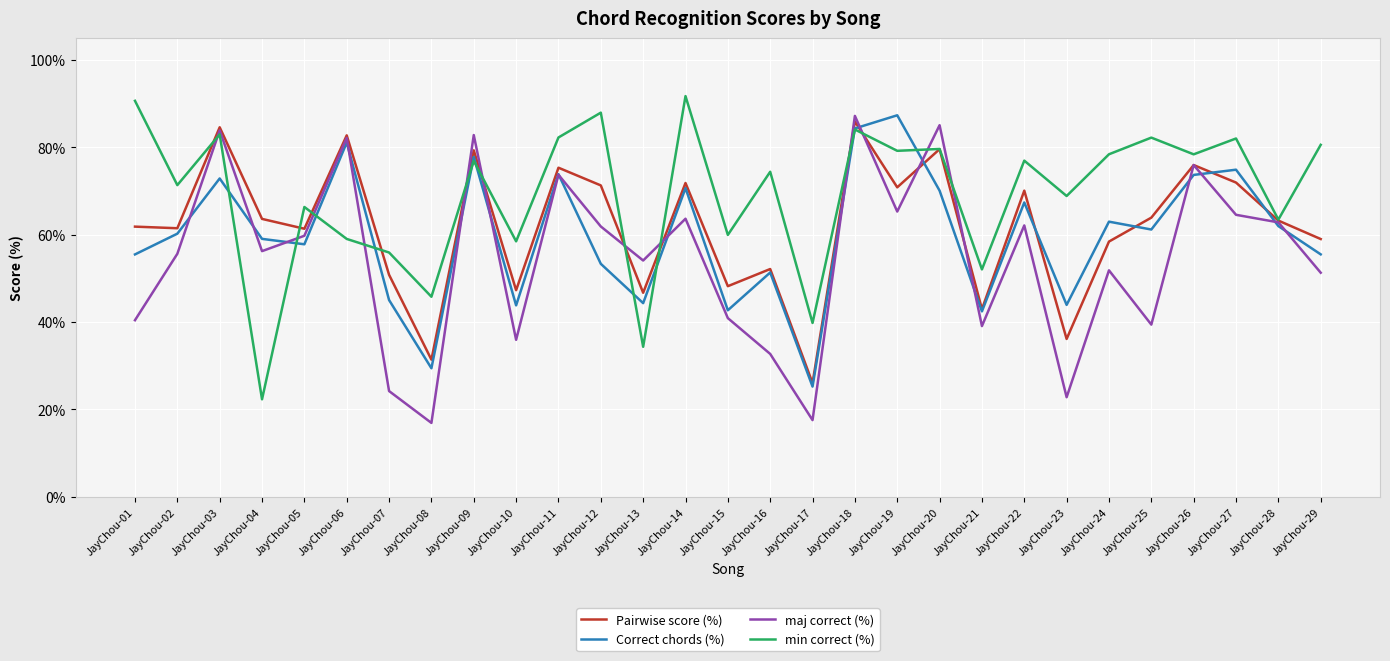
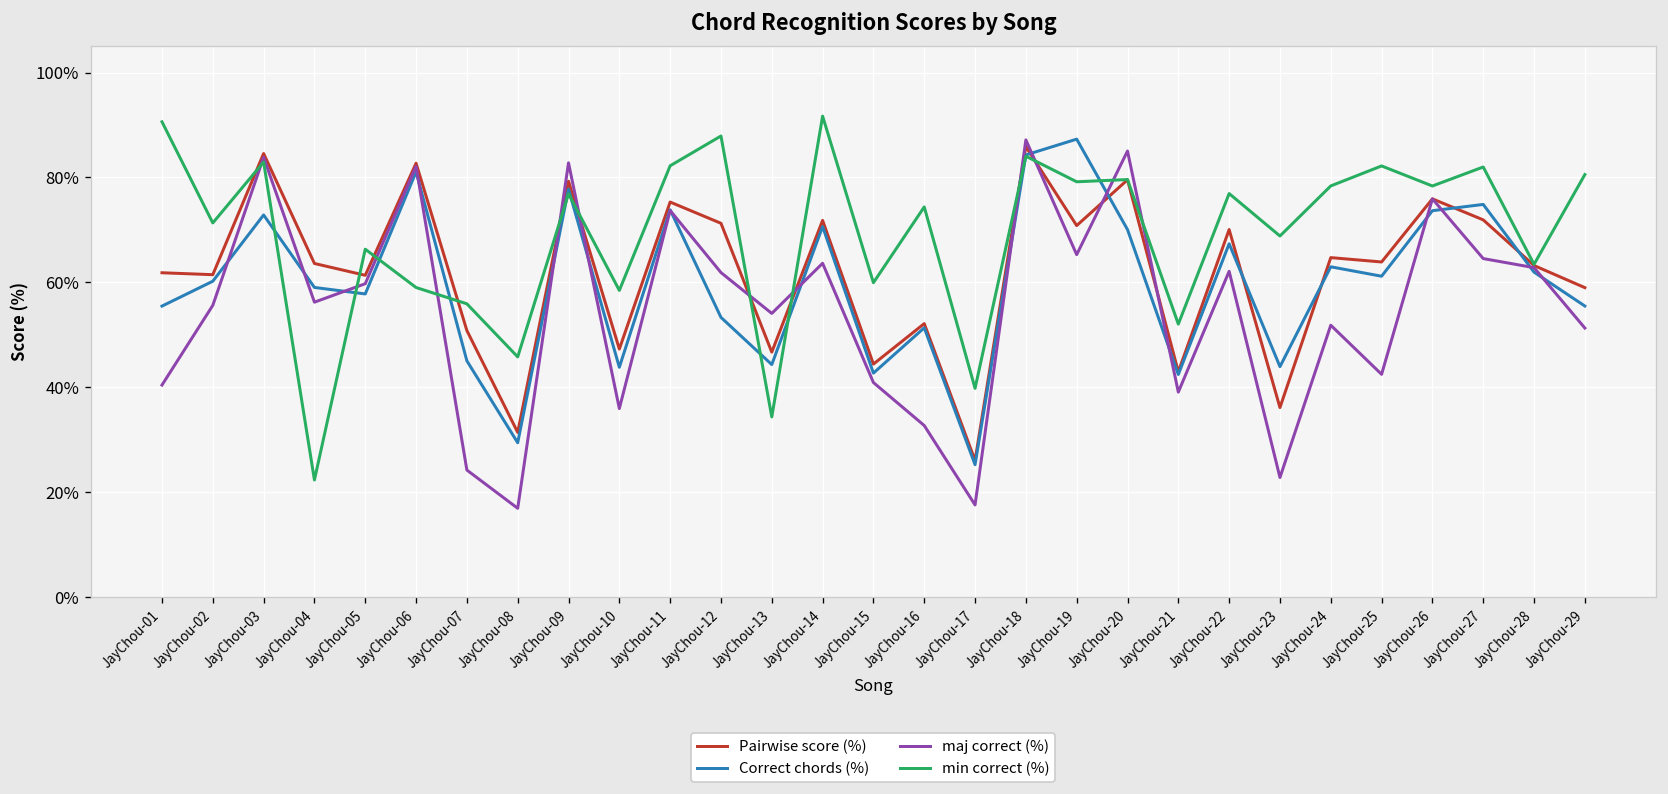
Pairwise score (%), JayChou-15: 48% -> 44%
Pairwise score (%), JayChou-24: 58% -> 65%
maj correct (%), JayChou-25: 39% -> 42%
